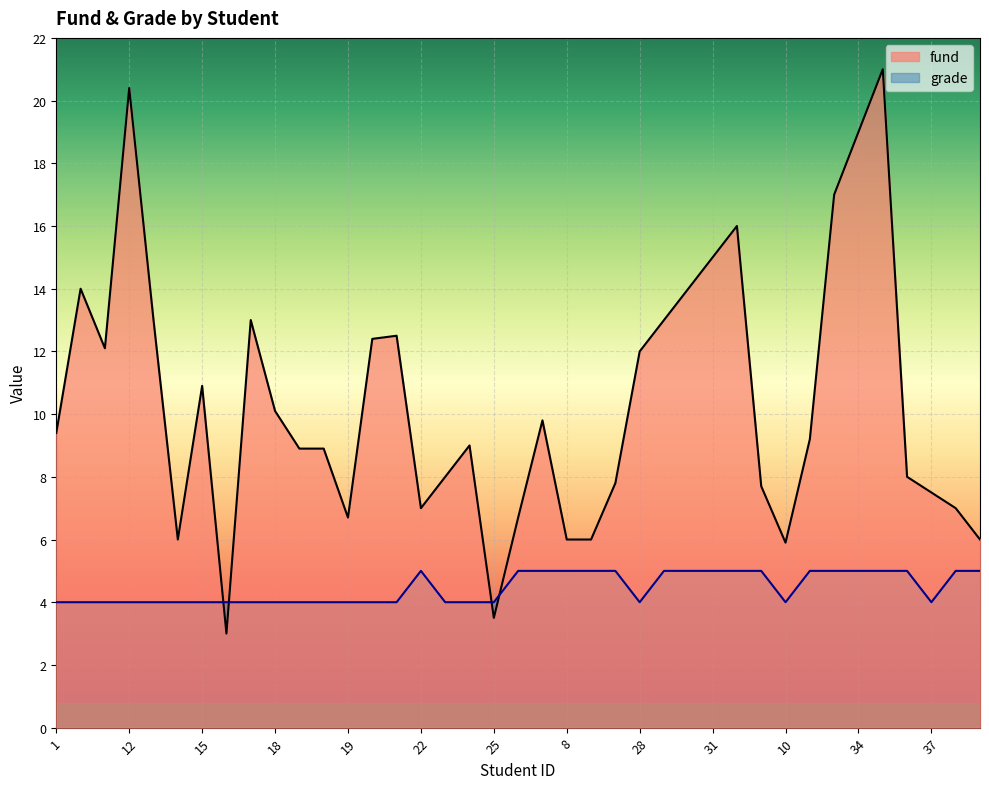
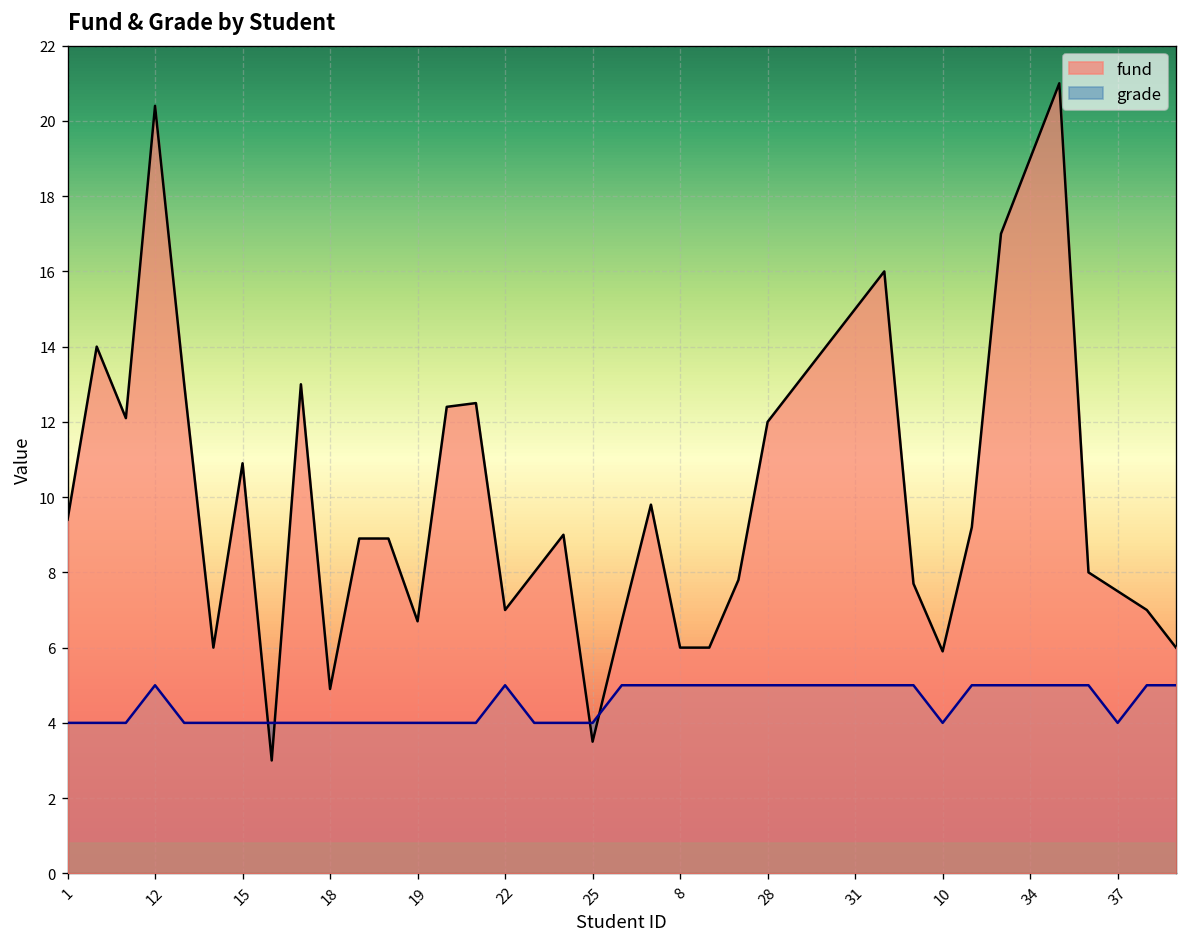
grade, 12: 4 -> 5
fund, 18: 10.1 -> 4.9
grade, 28: 4 -> 5
